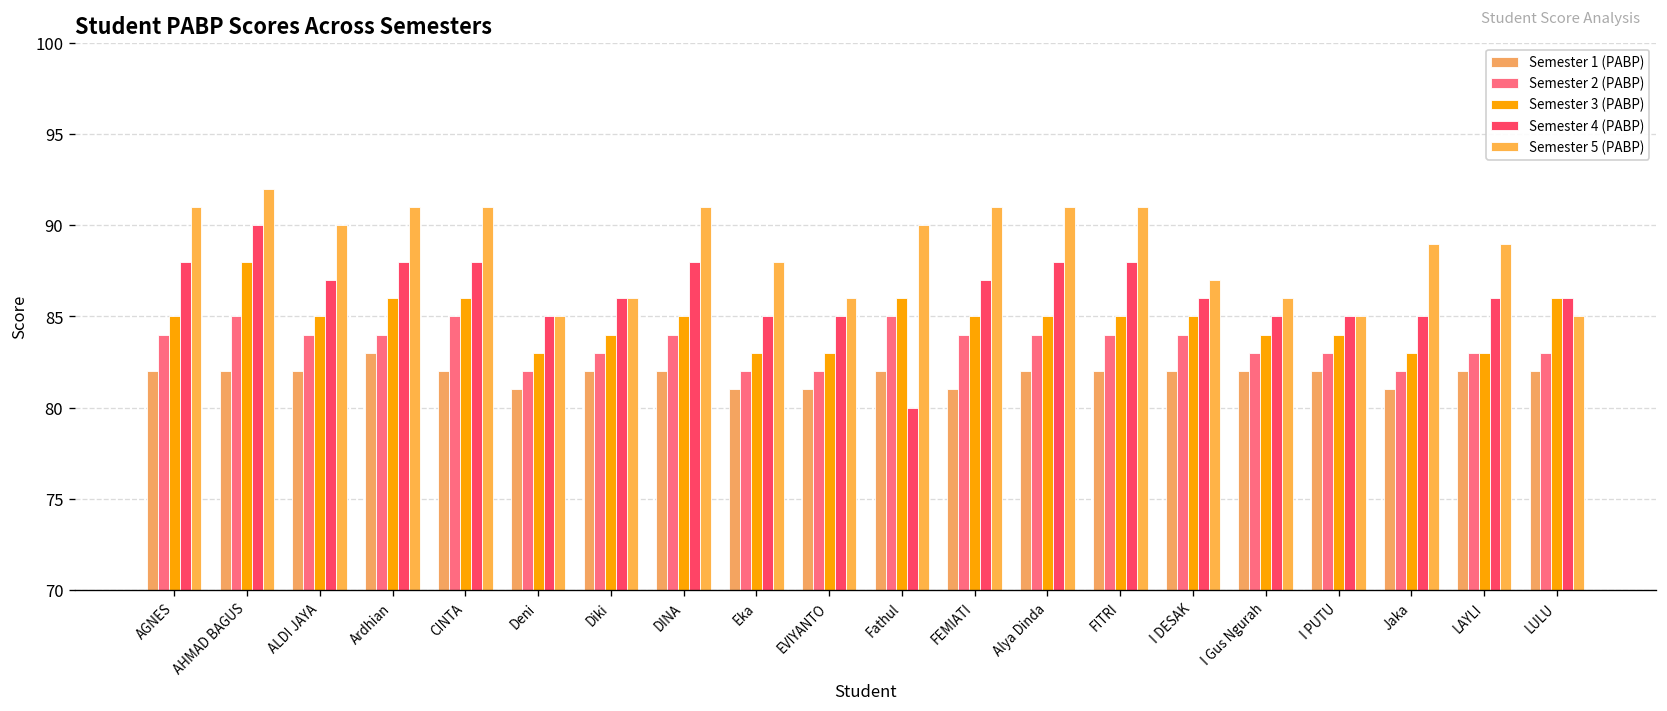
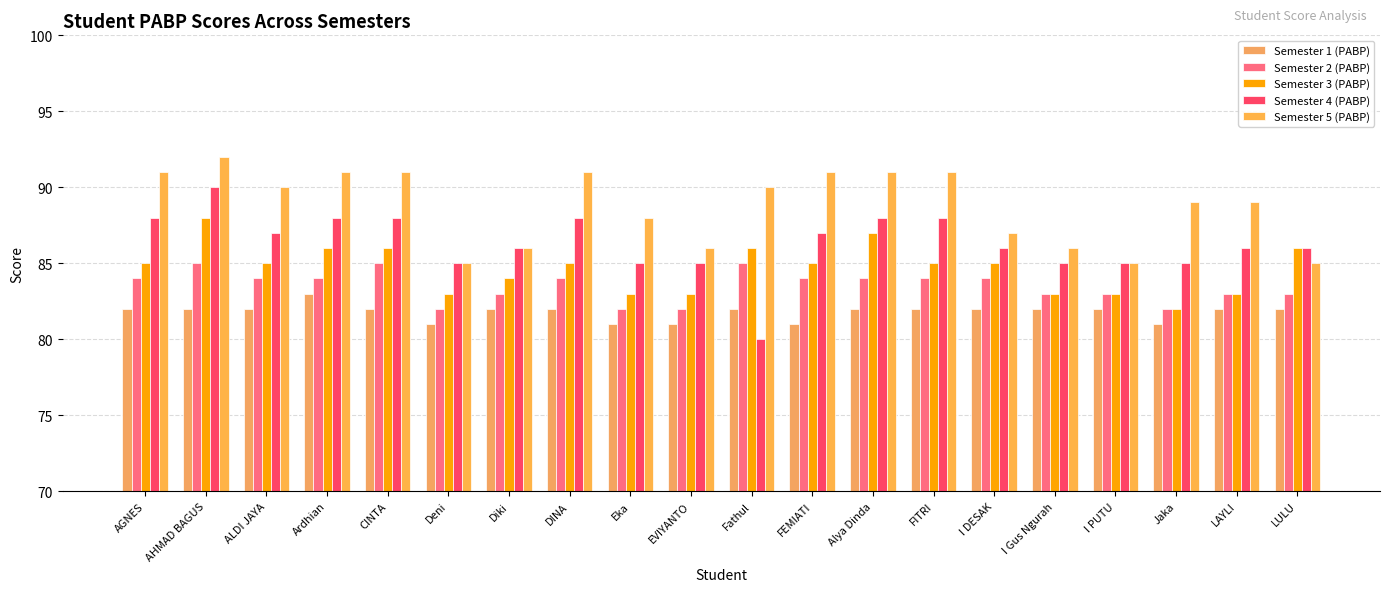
Semester 3 (PABP), Alya Dinda: 85 -> 87
Semester 3 (PABP), I Gus Ngurah: 84 -> 83
Semester 3 (PABP), I PUTU: 84 -> 83
Semester 3 (PABP), Jaka: 83 -> 82
